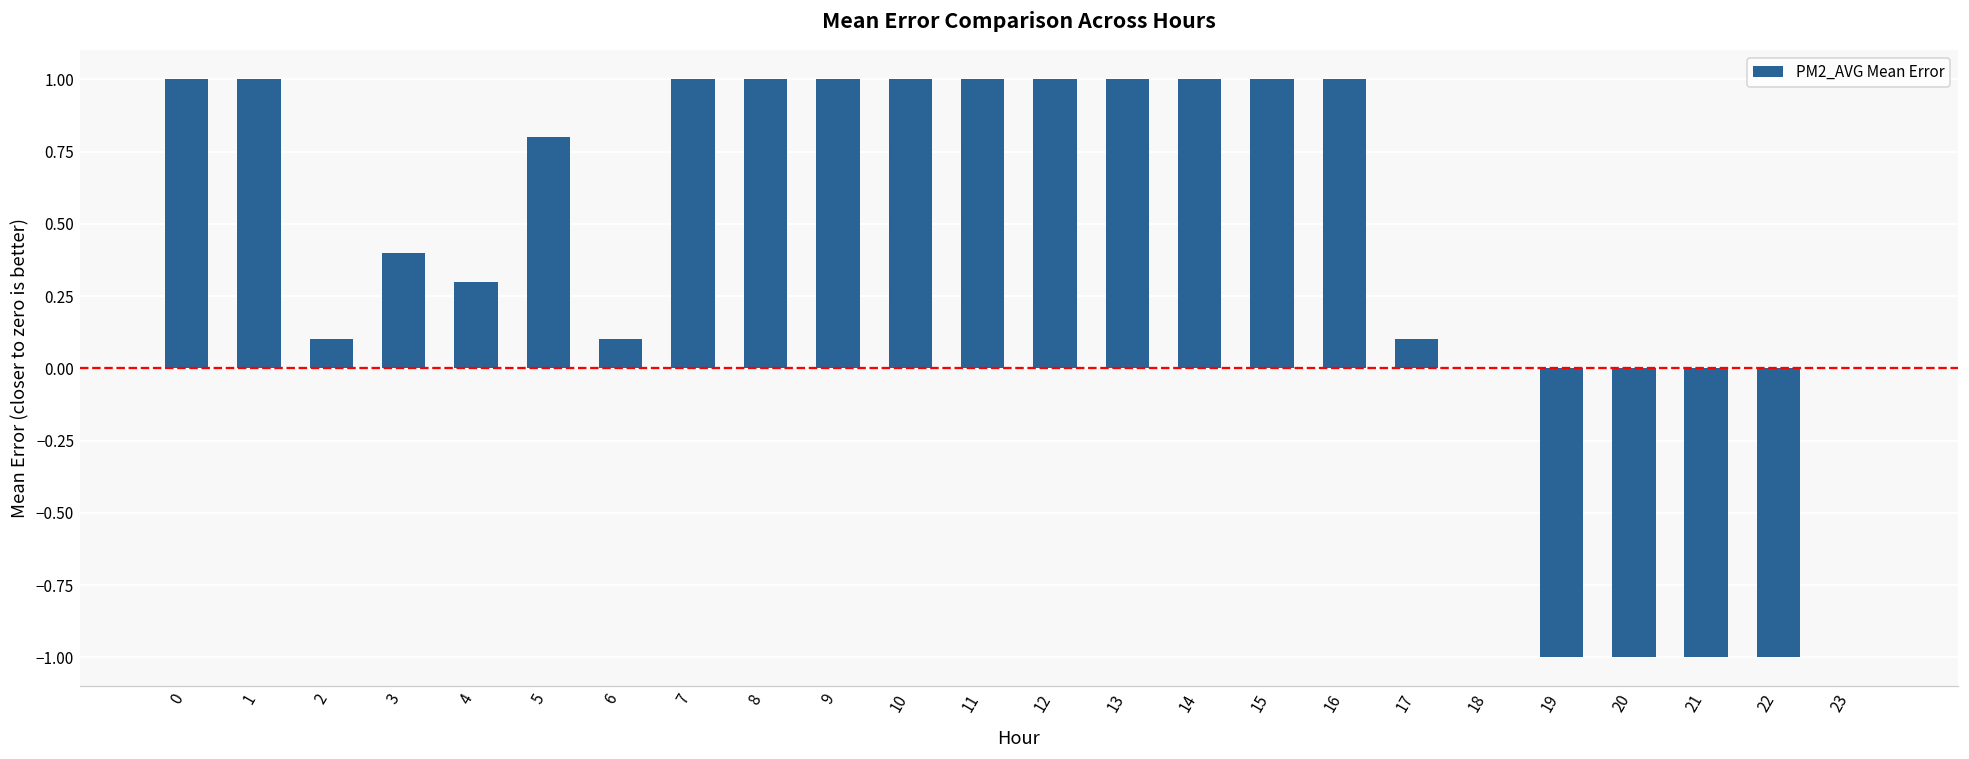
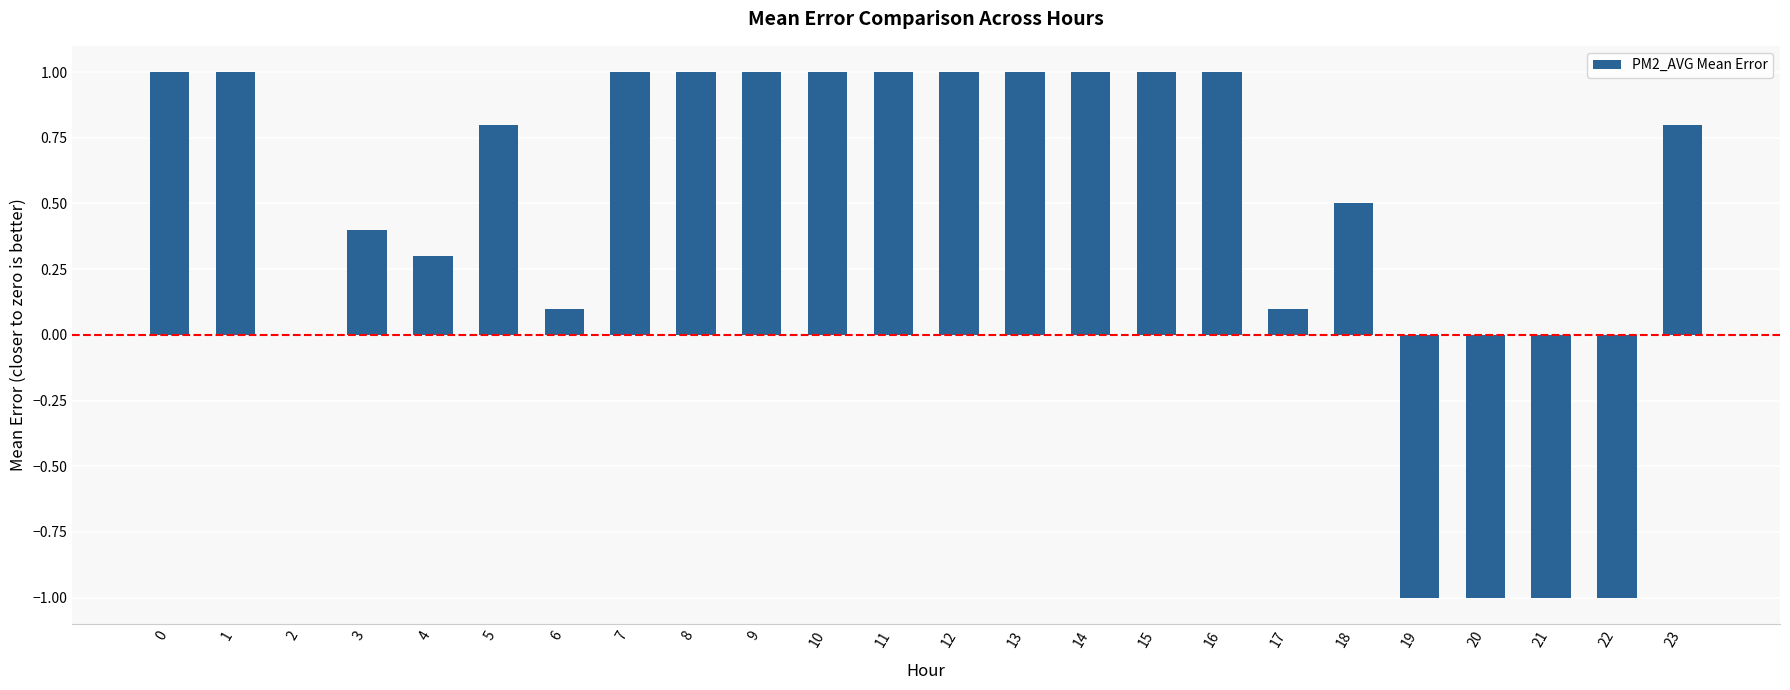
2: 0.1 -> 0.0
18: 0.0 -> 0.5
23: 0.0 -> 0.8
